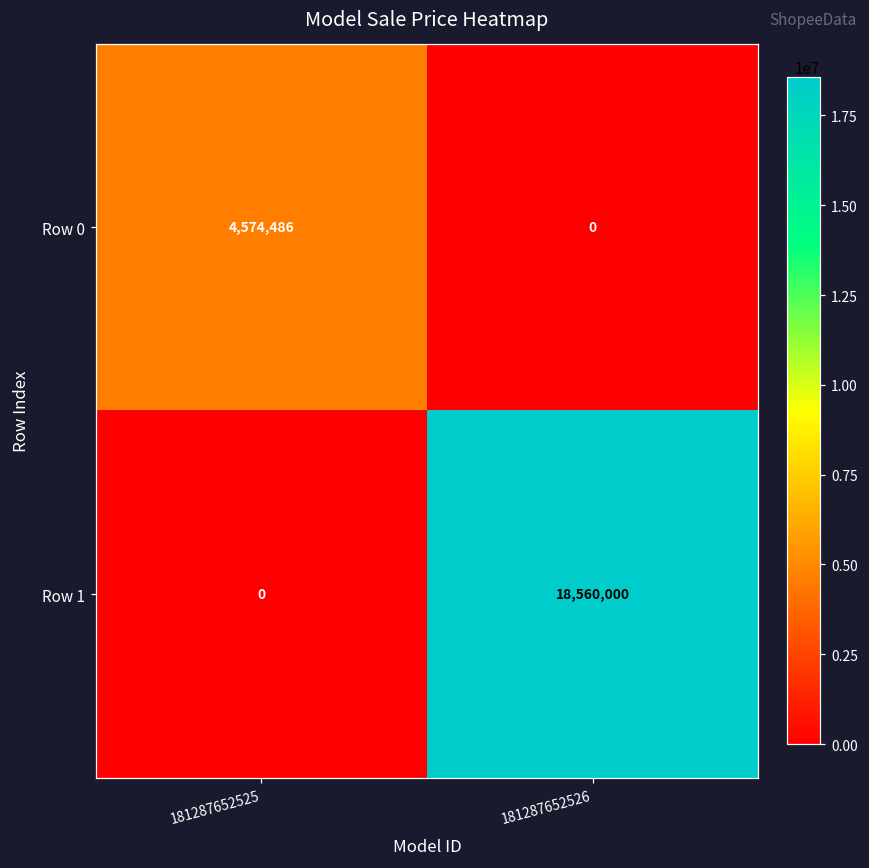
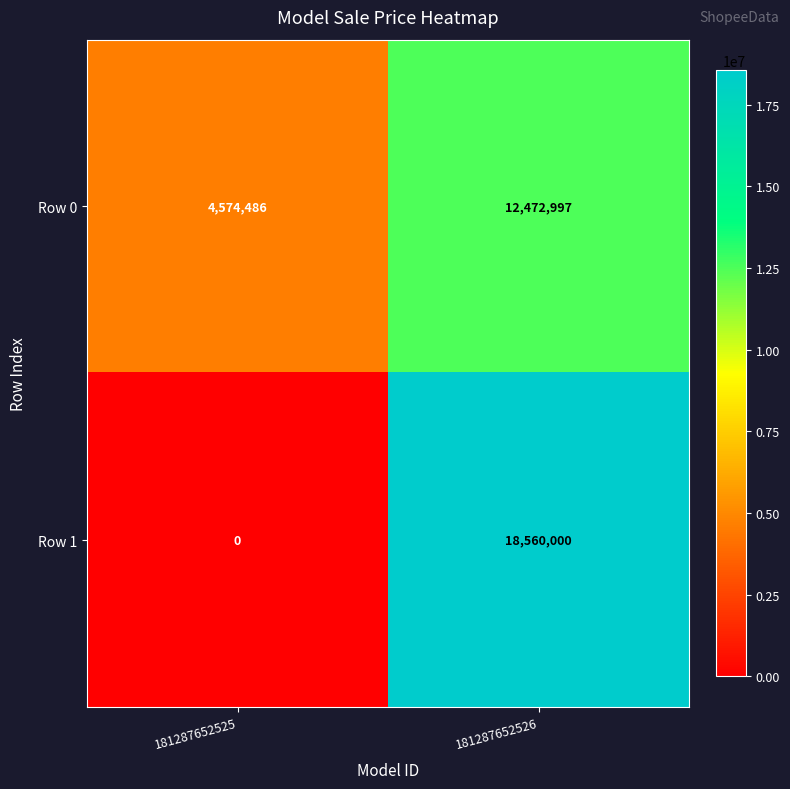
Row 0, 181287652526: 0 -> 12,472,997
